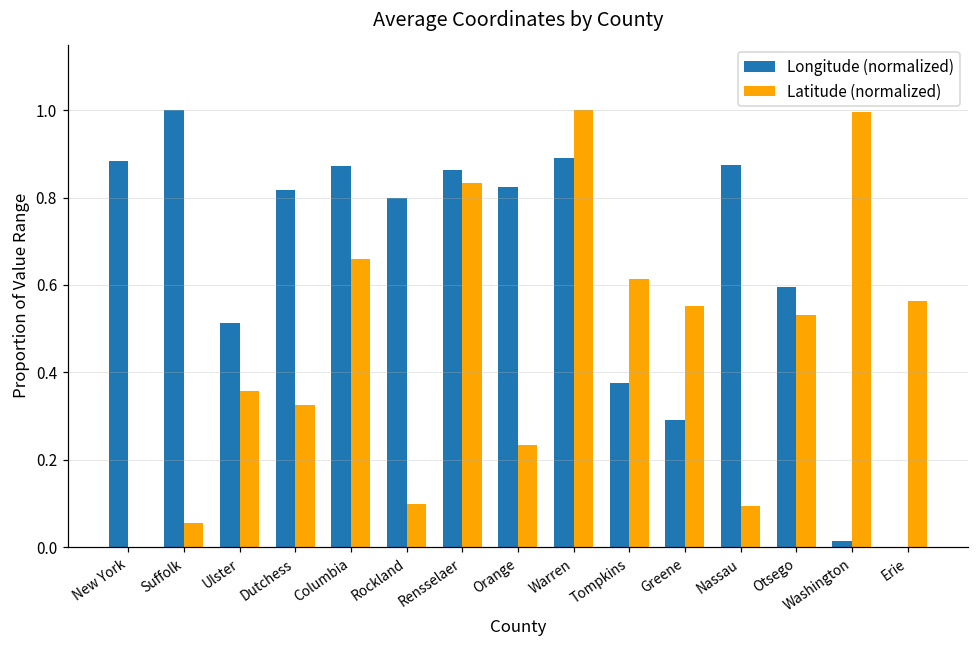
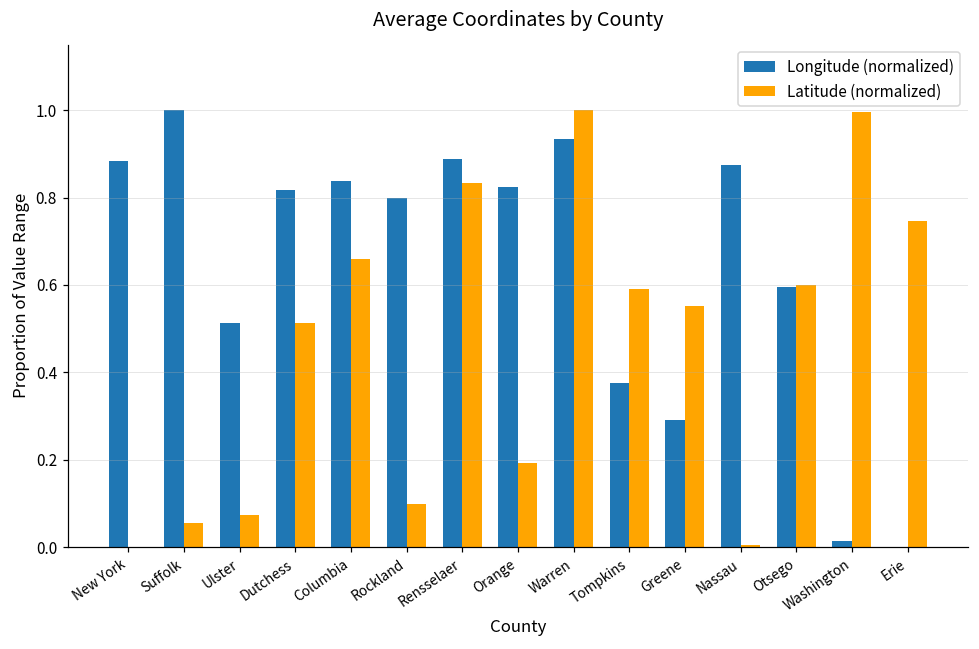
Latitude (normalized), Ulster: 0.36 -> 0.07
Latitude (normalized), Dutchess: 0.32 -> 0.51
Longitude (normalized), Columbia: 0.87 -> 0.84
Longitude (normalized), Rensselaer: 0.86 -> 0.89
Latitude (normalized), Orange: 0.23 -> 0.19
Longitude (normalized), Warren: 0.89 -> 0.93
Latitude (normalized), Tompkins: 0.61 -> 0.59
Latitude (normalized), Nassau: 0.09 -> 0.00
Latitude (normalized), Otsego: 0.53 -> 0.60
Latitude (normalized), Erie: 0.56 -> 0.75
